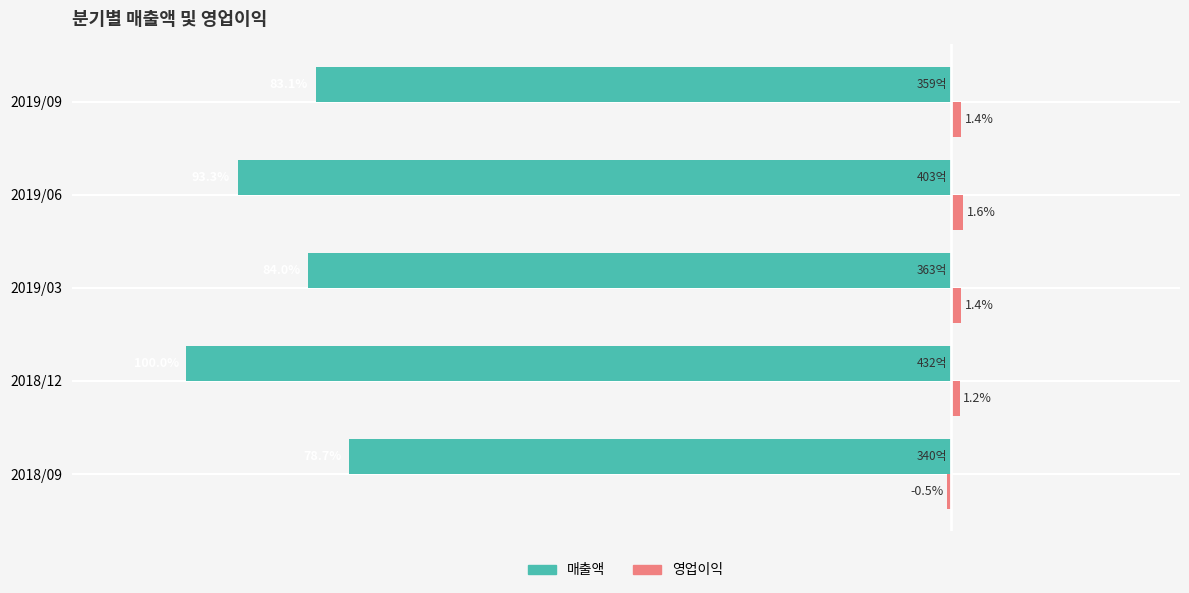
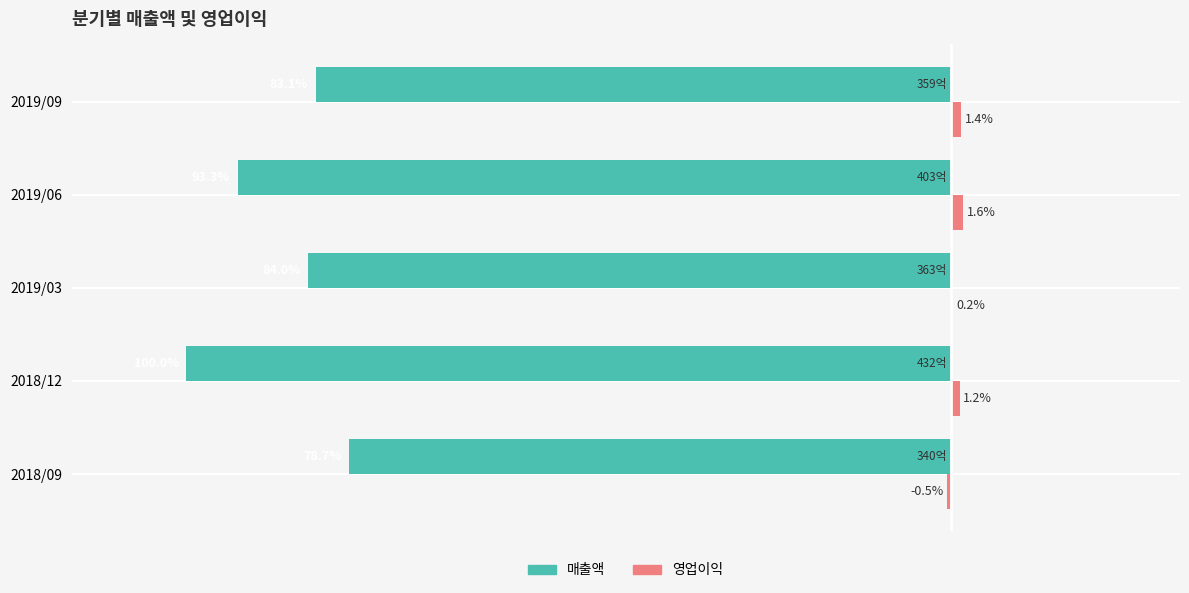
영업이익, 2019/03: 1.4% -> 0.2%
